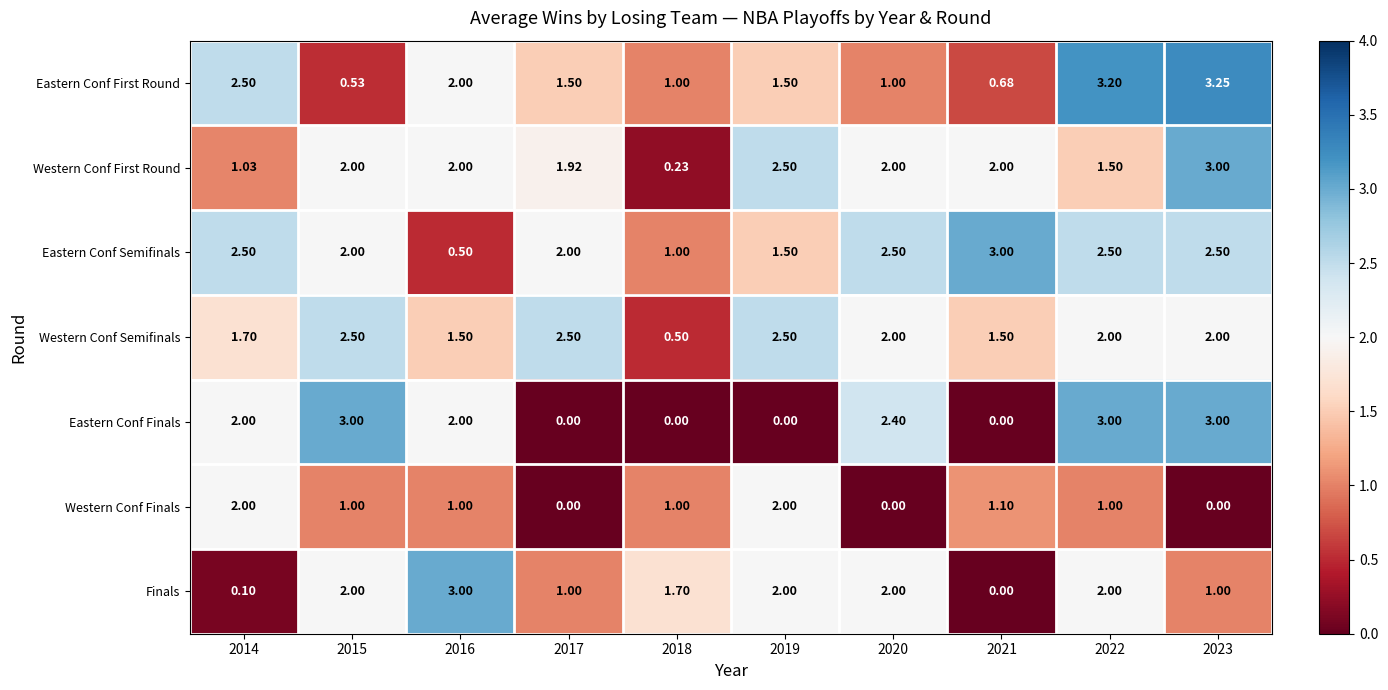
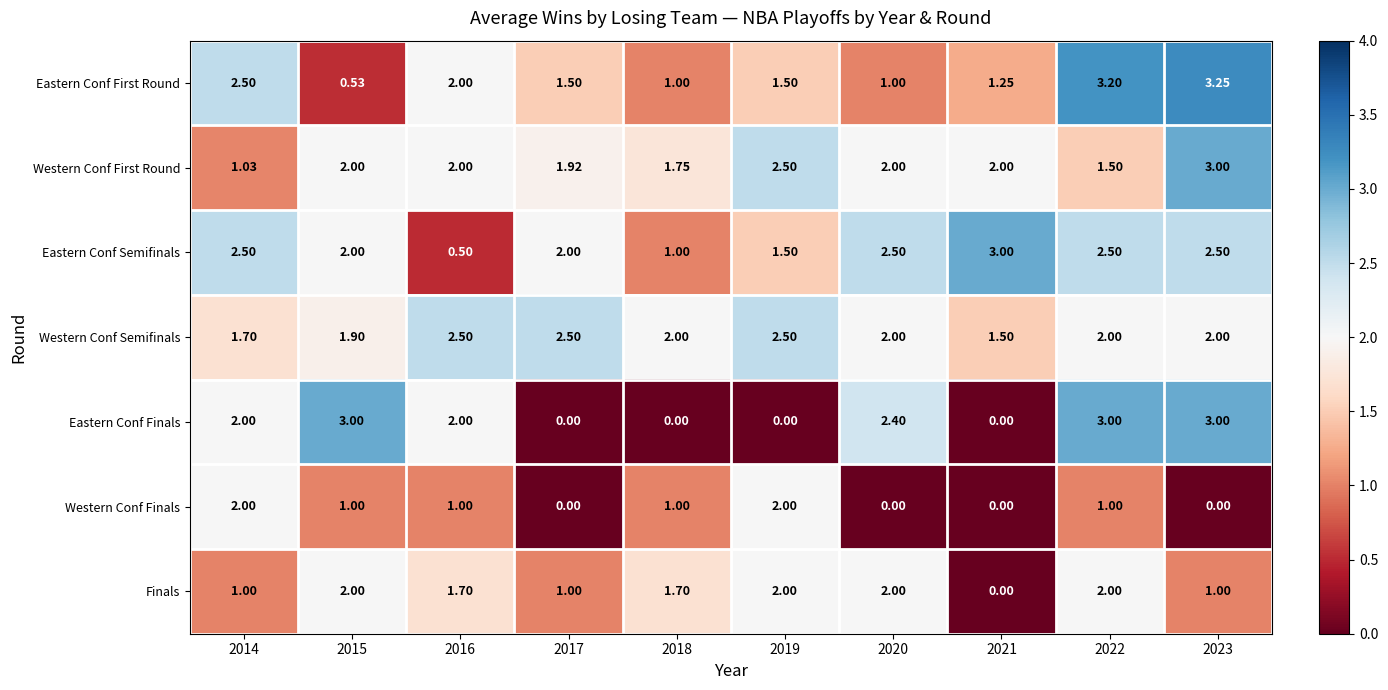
Eastern Conf First Round, 2021: 0.68 -> 1.25
Western Conf First Round, 2018: 0.23 -> 1.75
Western Conf Semifinals, 2015: 2.50 -> 1.90
Western Conf Semifinals, 2016: 1.50 -> 2.50
Western Conf Semifinals, 2018: 0.50 -> 2.00
Western Conf Finals, 2021: 1.10 -> 0.00
Finals, 2014: 0.10 -> 1.00
Finals, 2016: 3.00 -> 1.70
